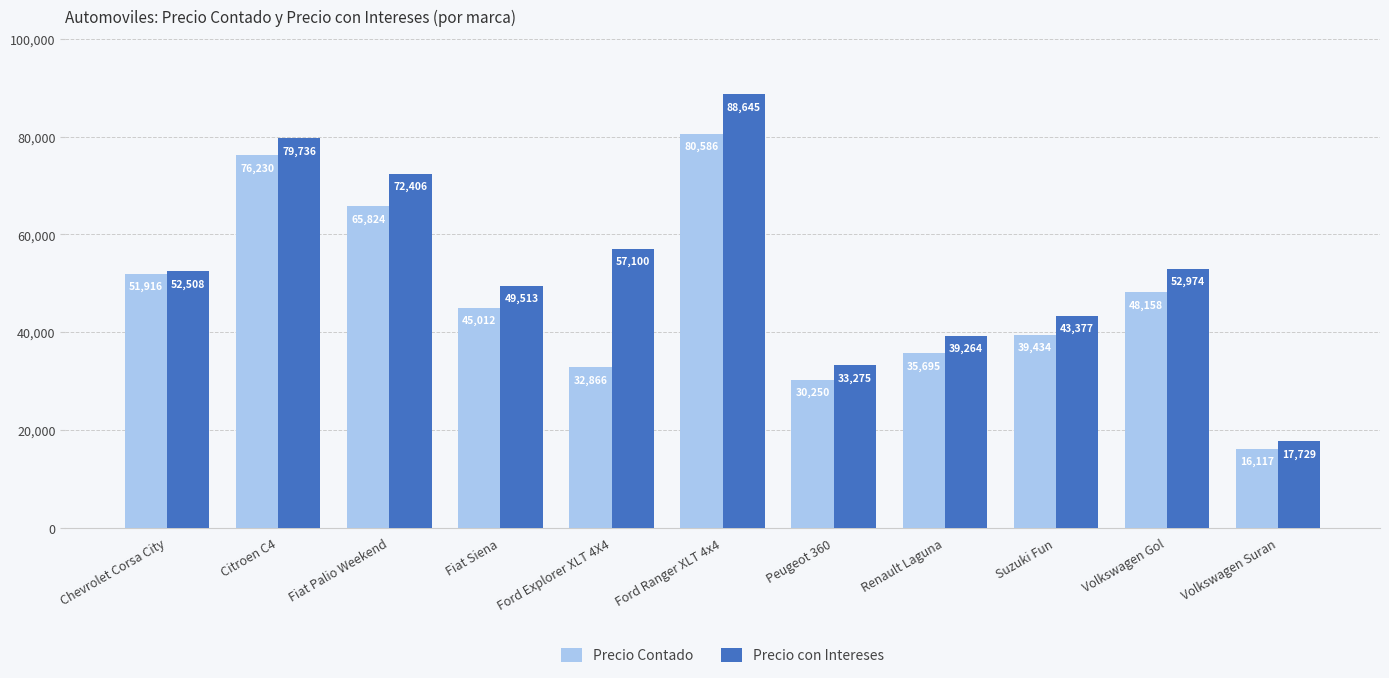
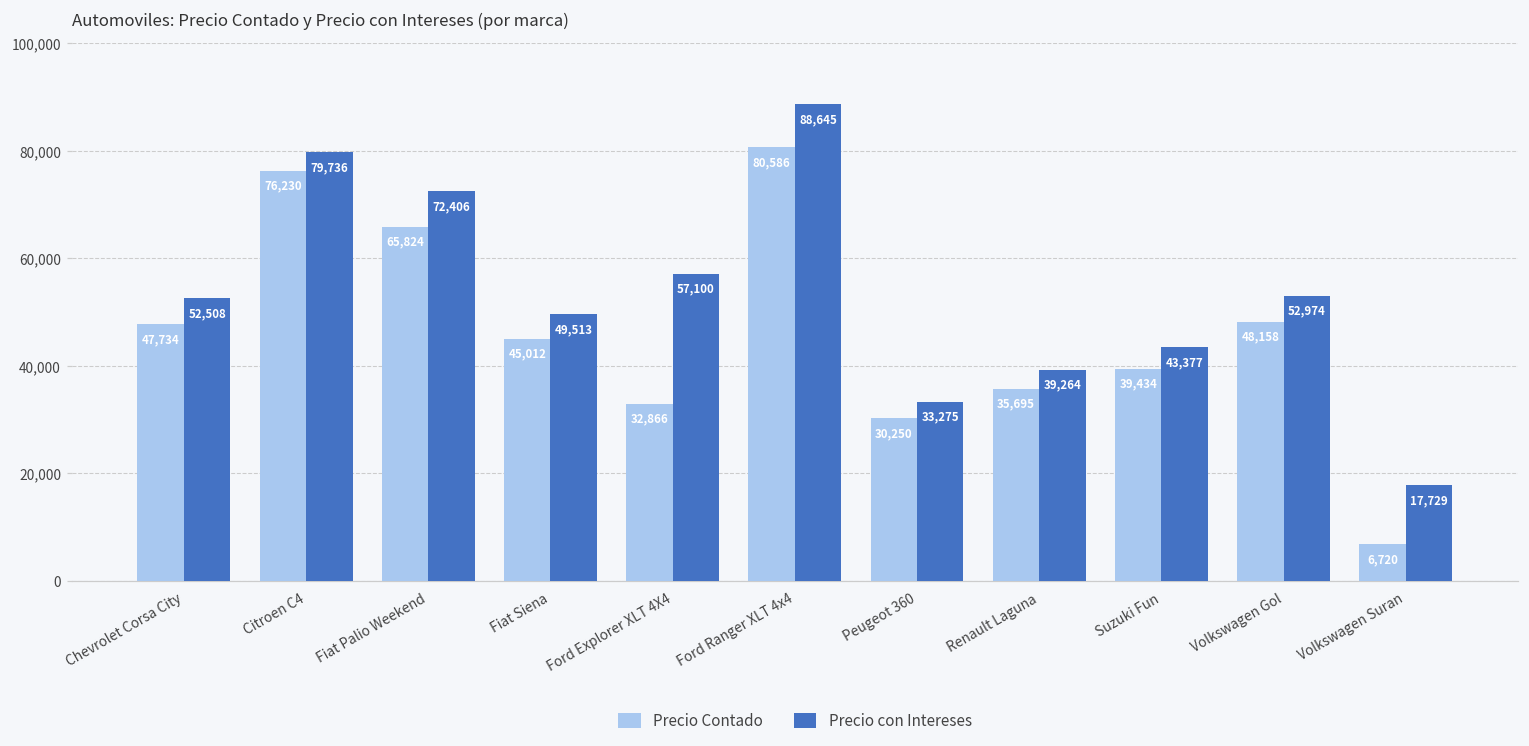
Precio Contado, Chevrolet Corsa City: 51,916 -> 47,734
Precio Contado, Volkswagen Suran: 16,117 -> 6,720
